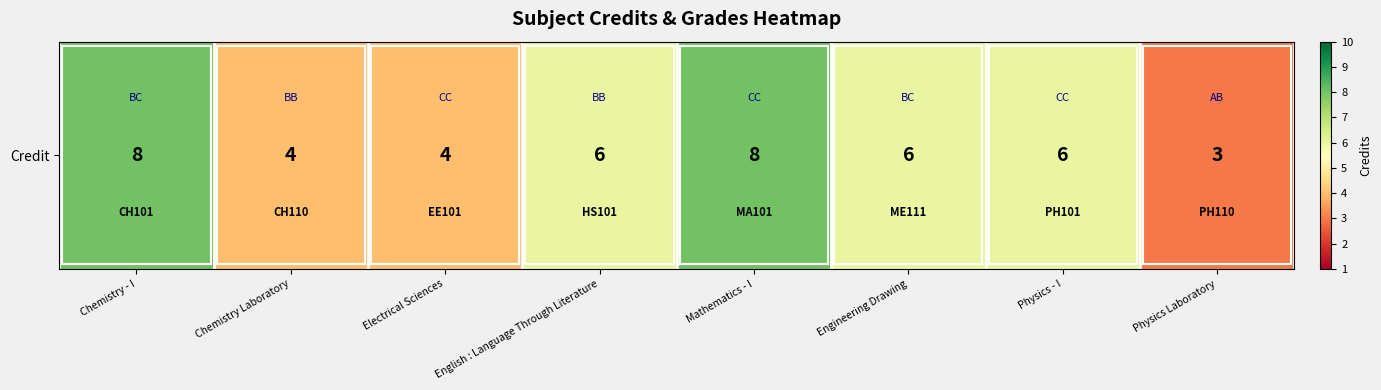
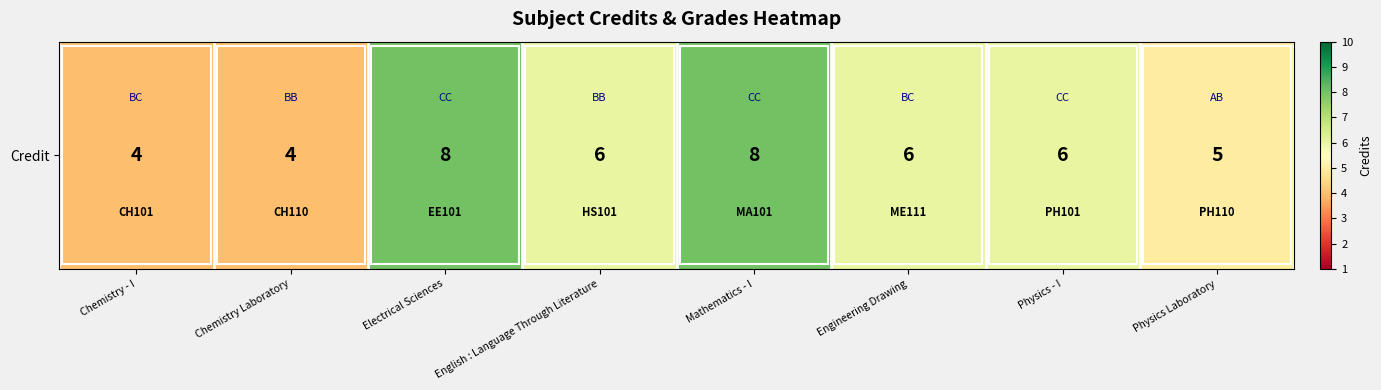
Credit, Chemistry - I: 8 -> 4
Credit, Electrical Sciences: 4 -> 8
Credit, Physics Laboratory: 3 -> 5
